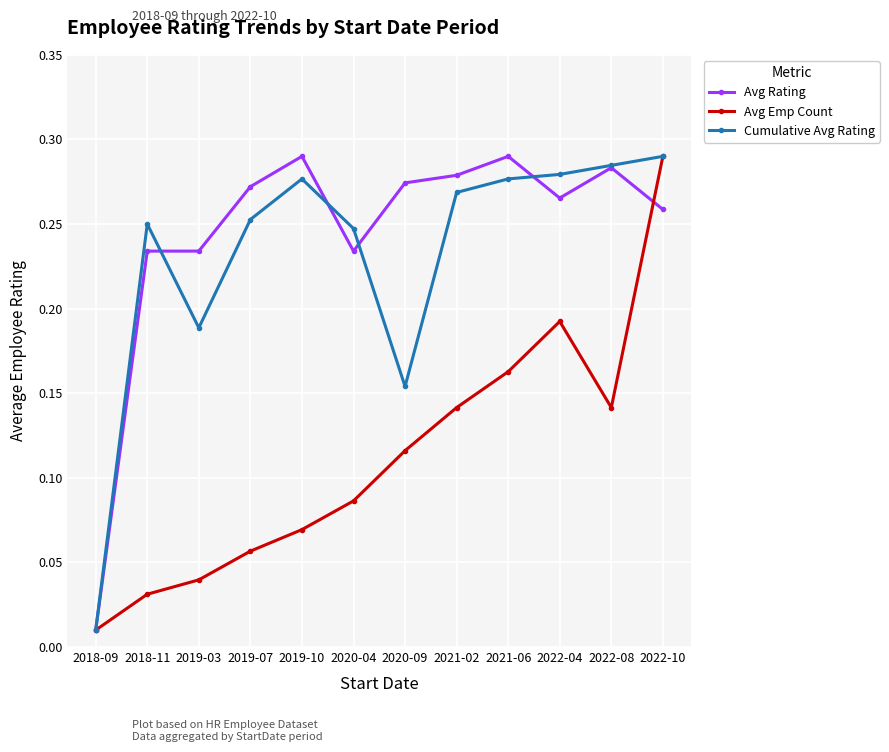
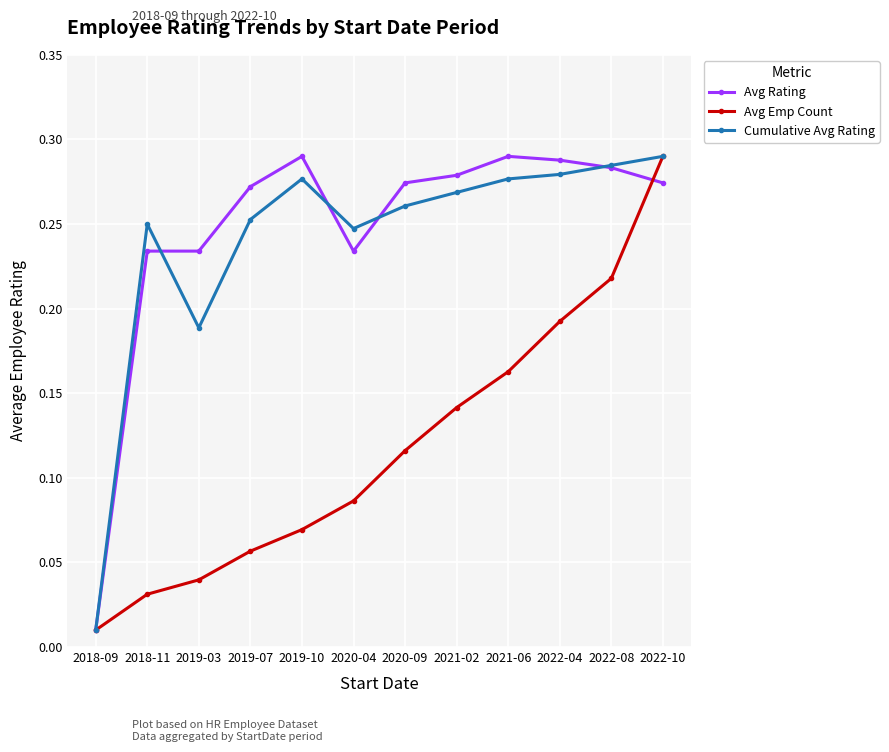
Cumulative Avg Rating, 2020-09: 0.154 -> 0.261
Avg Rating, 2022-04: 0.265 -> 0.288
Avg Emp Count, 2022-08: 0.142 -> 0.218
Avg Rating, 2022-10: 0.259 -> 0.274
